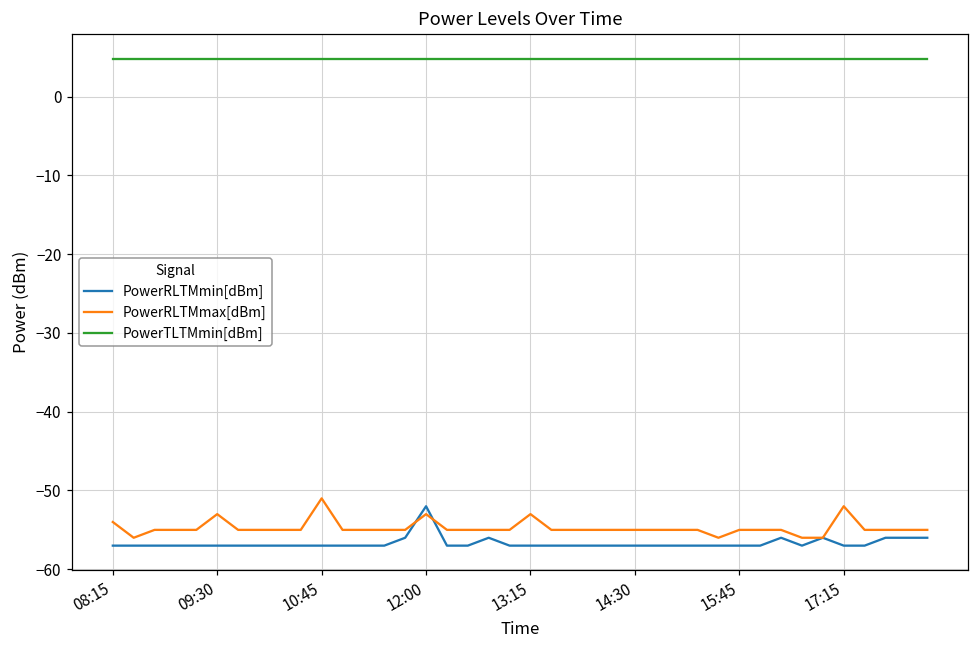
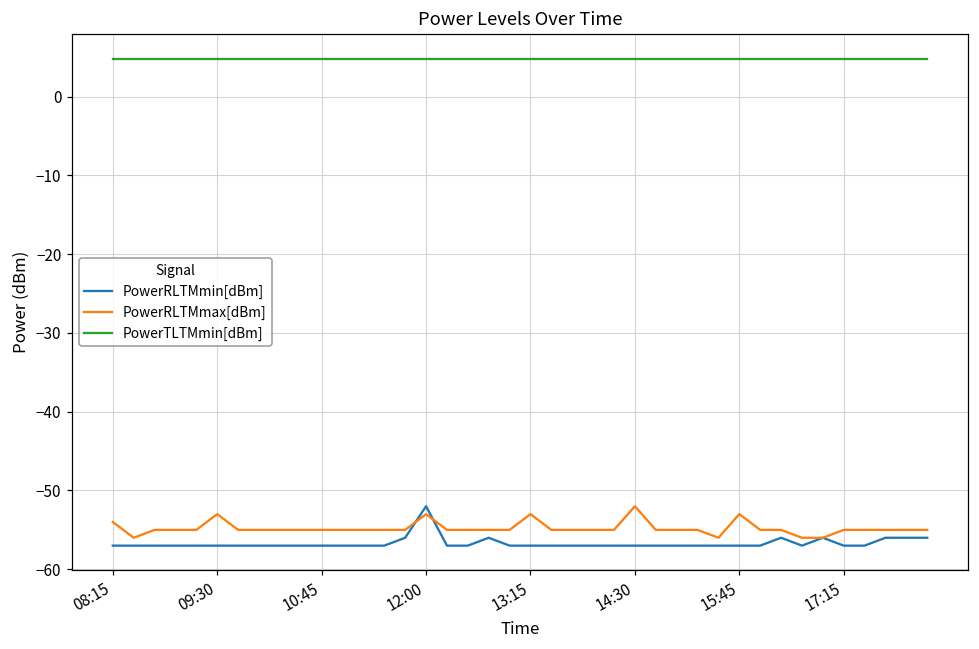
PowerRLTMmax[dBm], 10:45: -51 -> -55
PowerRLTMmax[dBm], 14:30: -55 -> -52
PowerRLTMmax[dBm], 15:45: -55 -> -53
PowerRLTMmax[dBm], 17:15: -52 -> -55
